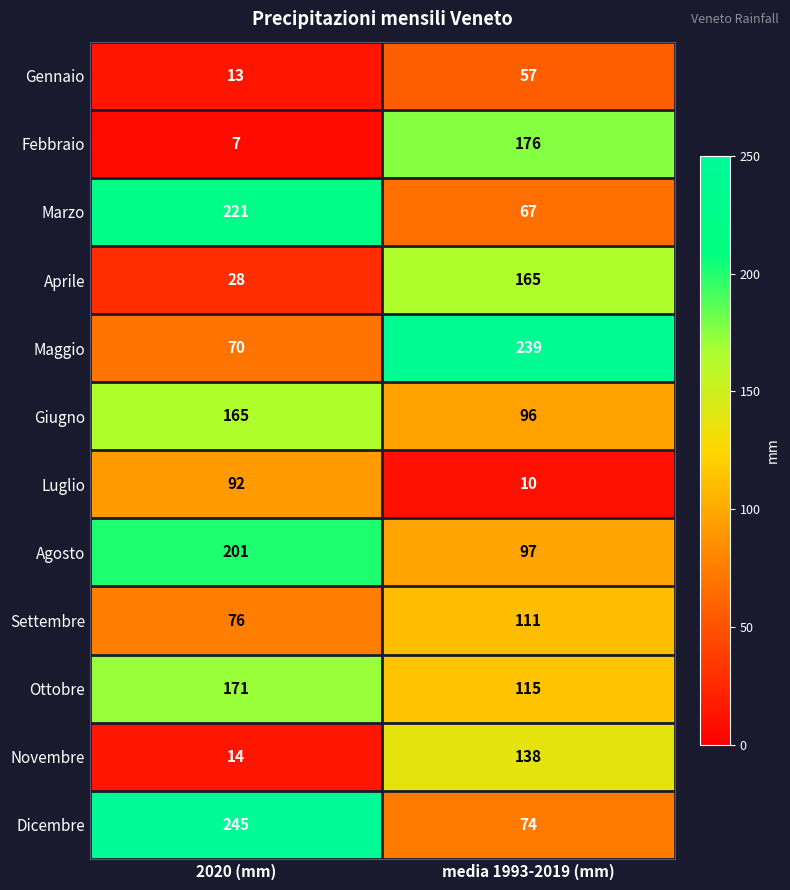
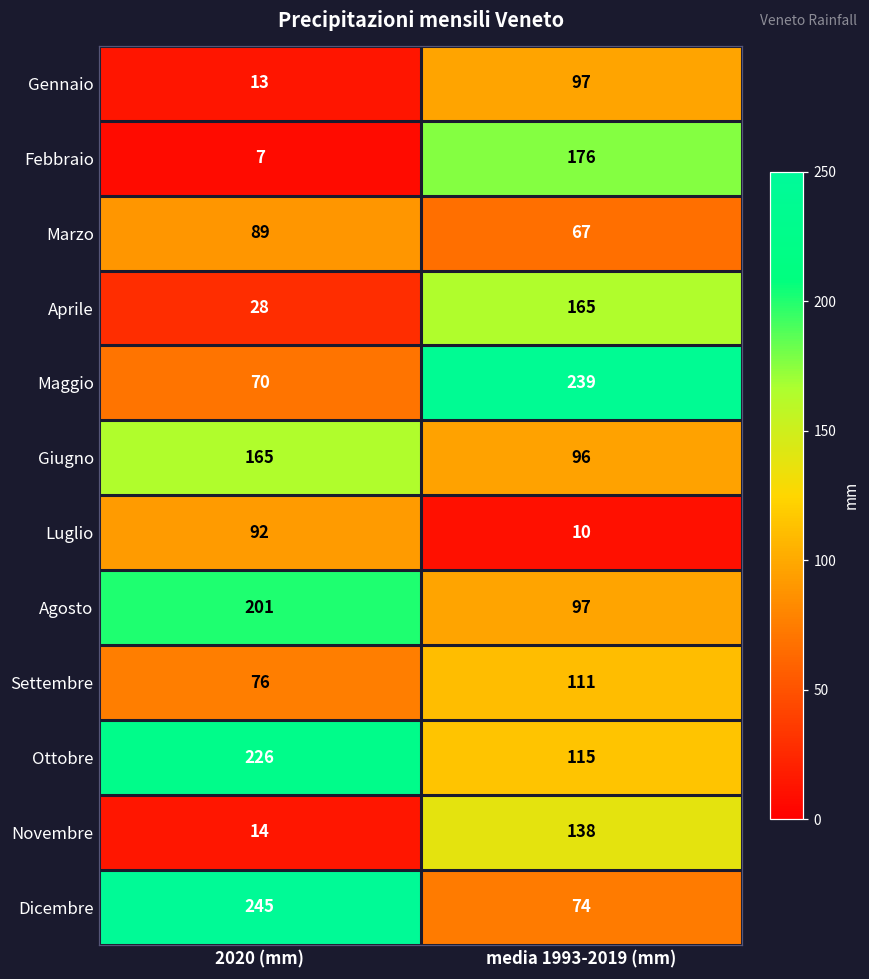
Gennaio, media 1993-2019 (mm): 57 -> 97
Marzo, 2020 (mm): 221 -> 89
Ottobre, 2020 (mm): 171 -> 226
